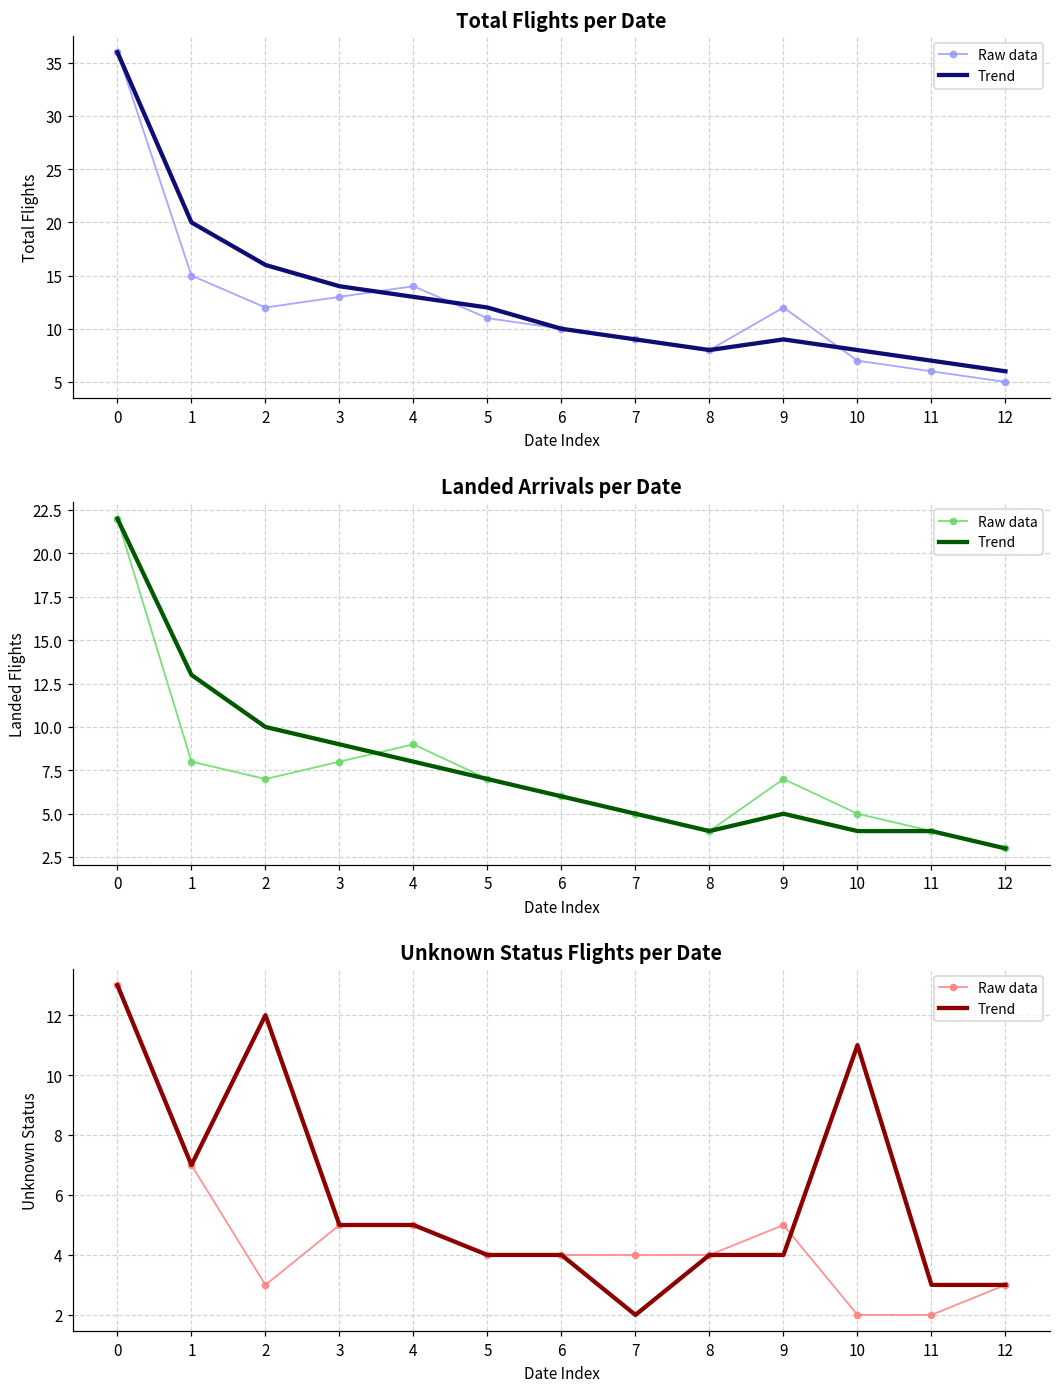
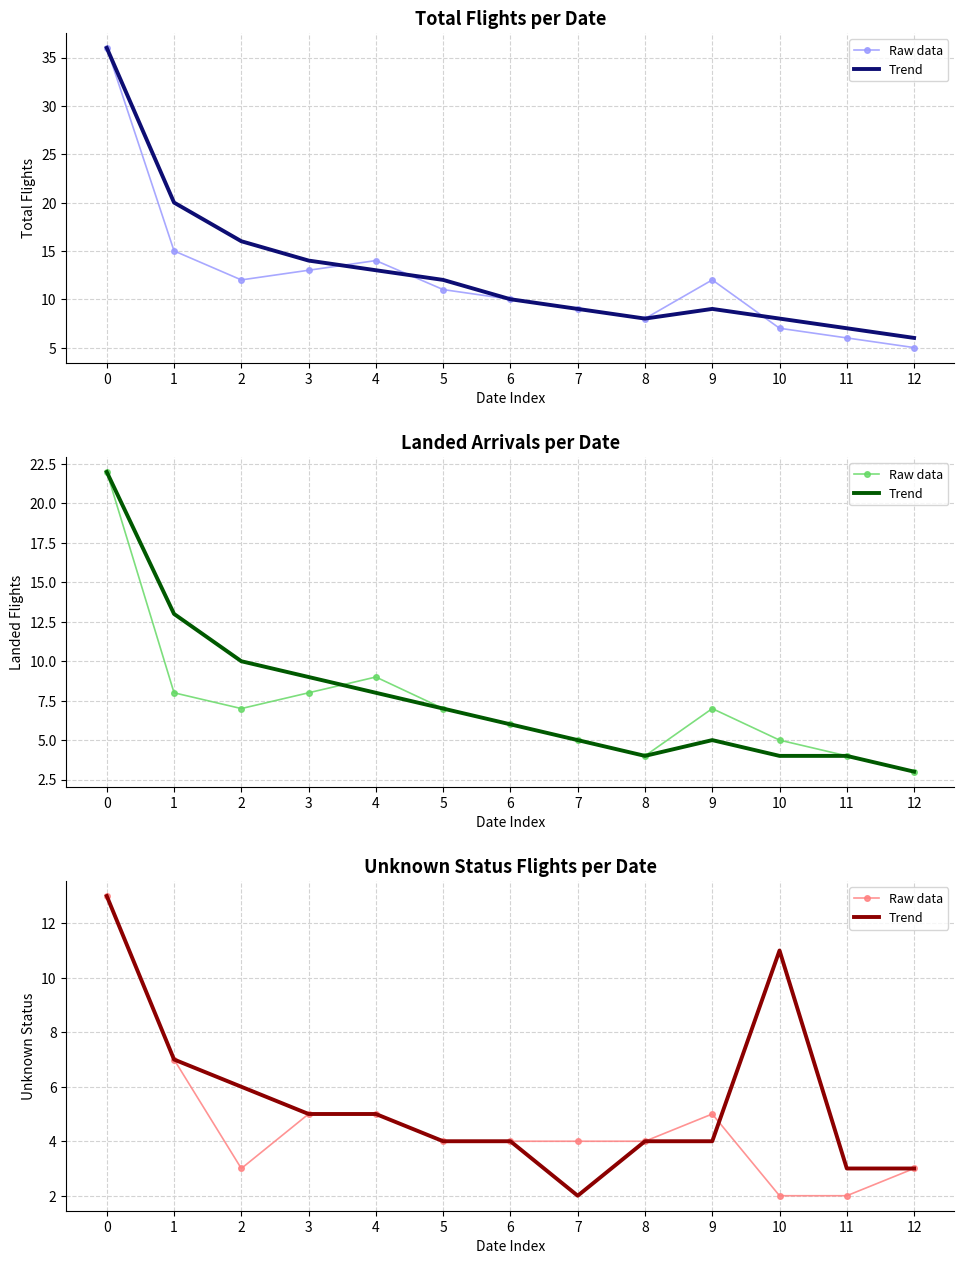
Unknown Status Flights per Date, Trend, 2: 12 -> 6
